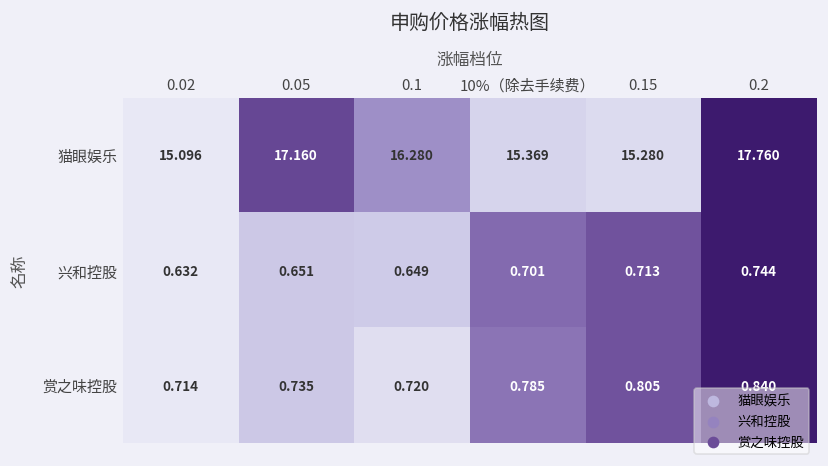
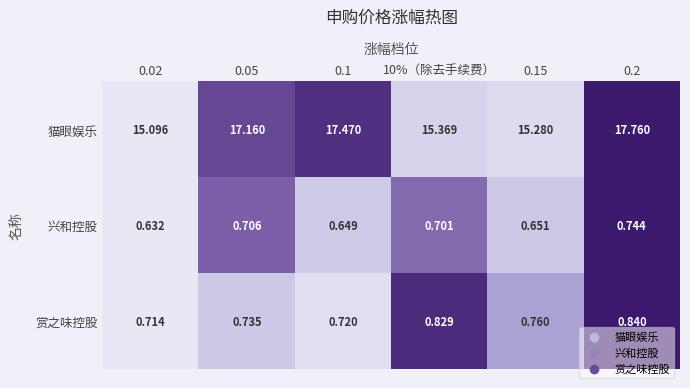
猫眼娱乐, 0.1: 16.280 -> 17.470
兴和控股, 0.05: 0.651 -> 0.706
兴和控股, 0.15: 0.713 -> 0.651
赏之味控股, 10%（除去手续费）: 0.785 -> 0.829
赏之味控股, 0.15: 0.805 -> 0.760
